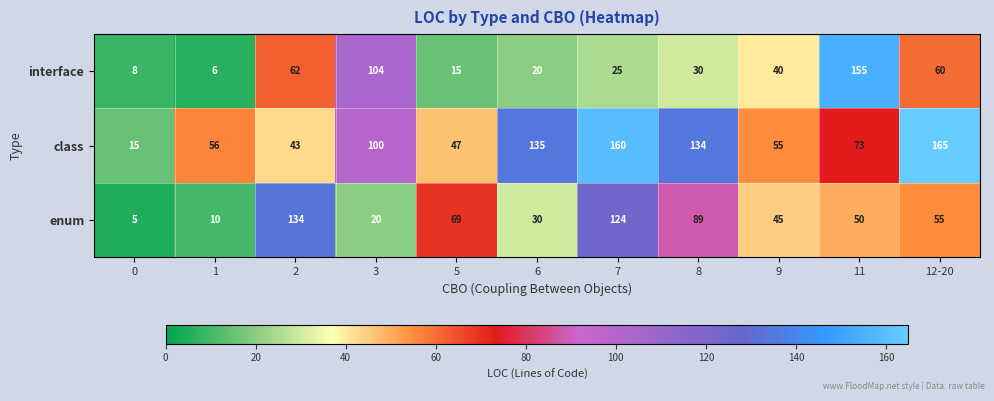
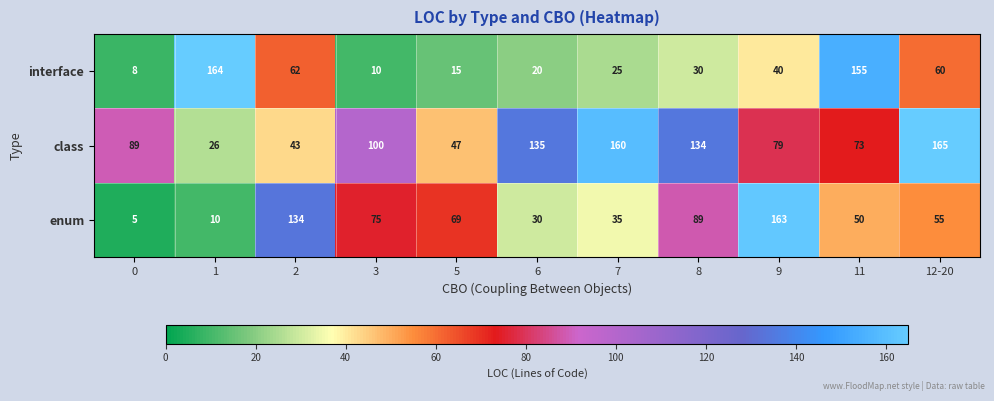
interface, 1: 6 -> 164
interface, 3: 104 -> 10
class, 0: 15 -> 89
class, 1: 56 -> 26
class, 9: 55 -> 79
enum, 3: 20 -> 75
enum, 7: 124 -> 35
enum, 9: 45 -> 163
